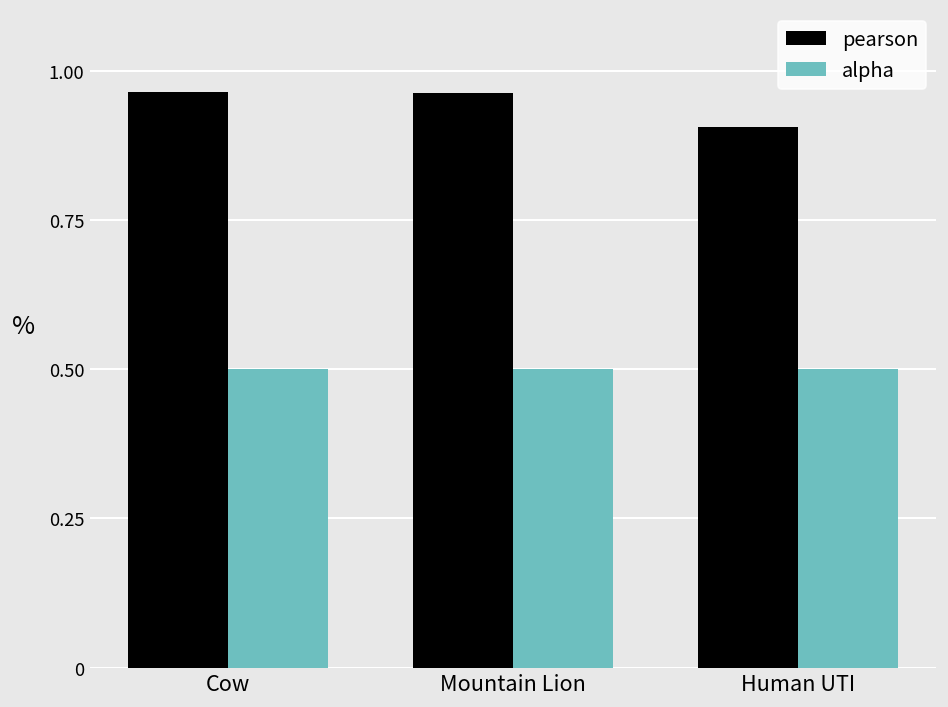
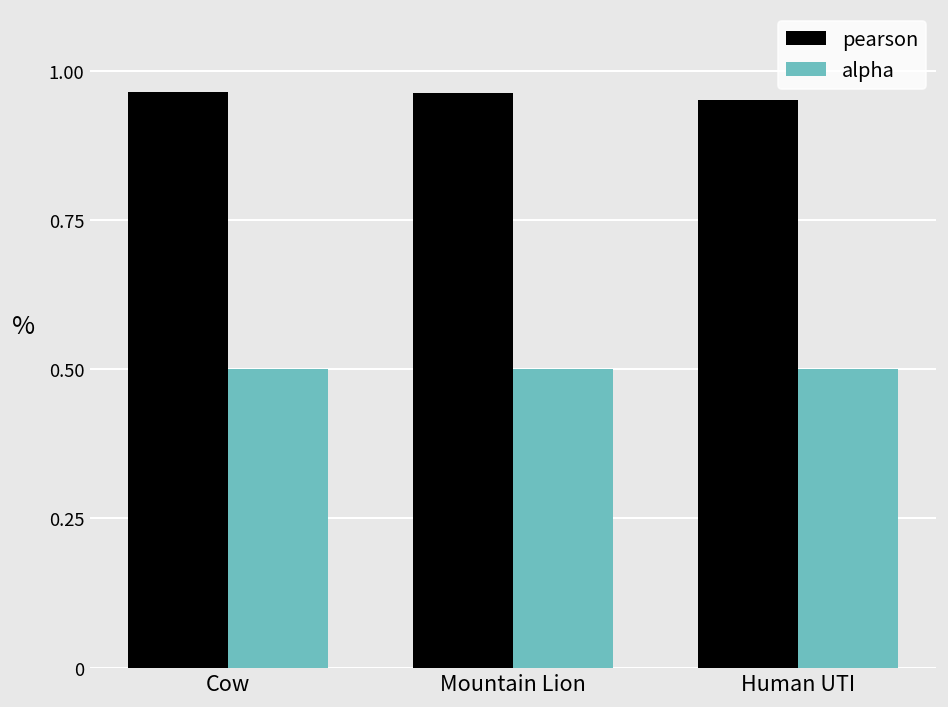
pearson, Human UTI: 0.91 -> 0.95
